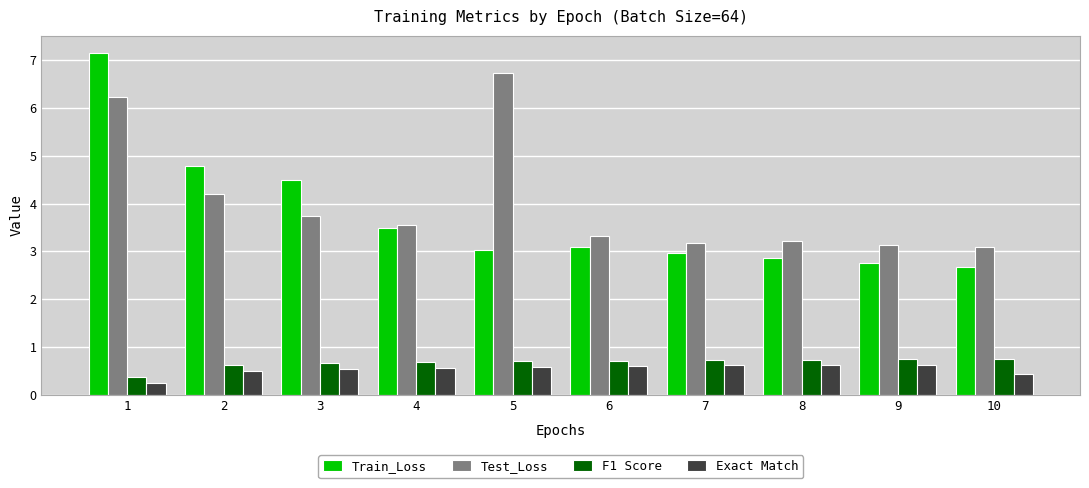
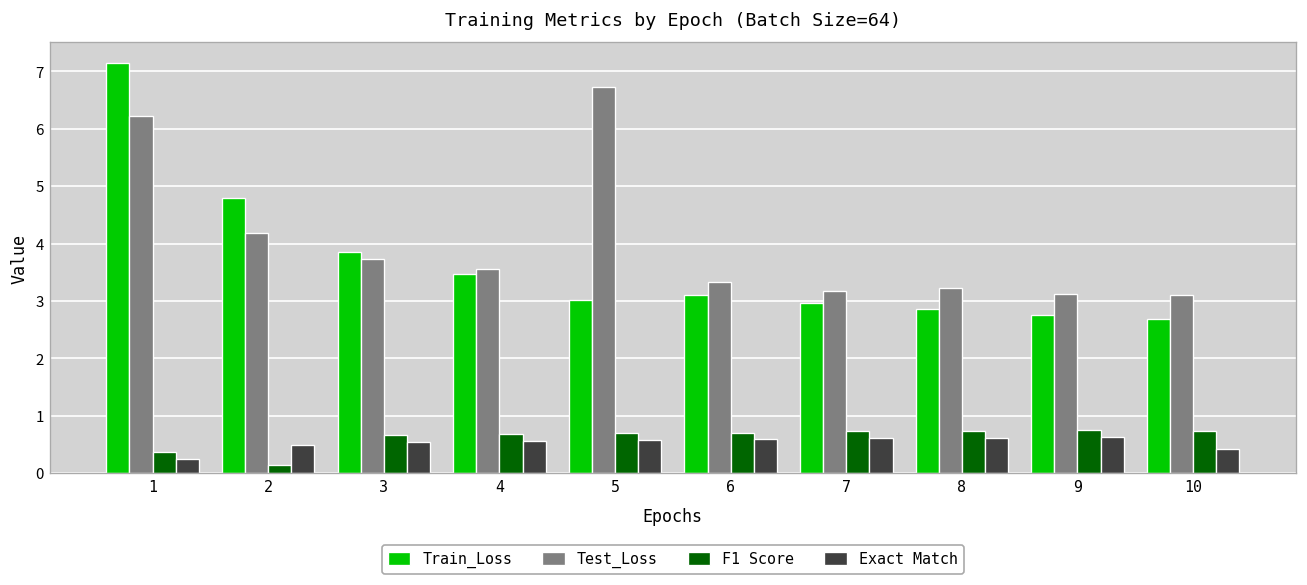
F1 Score, 2: 0.6 -> 0.1
Train_Loss, 3: 4.5 -> 3.9
